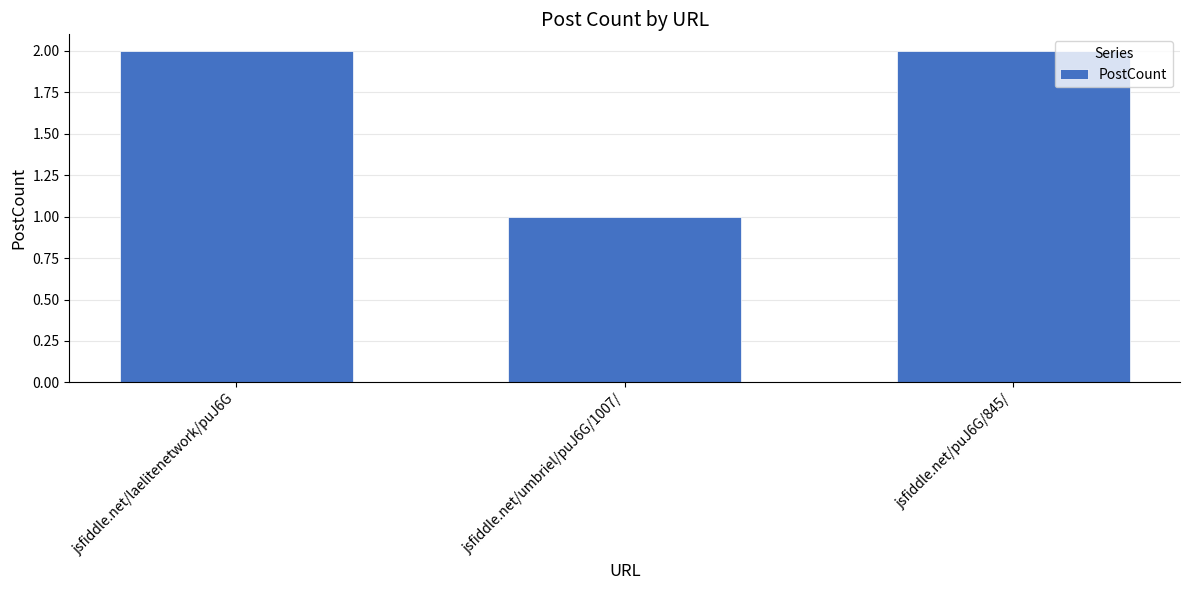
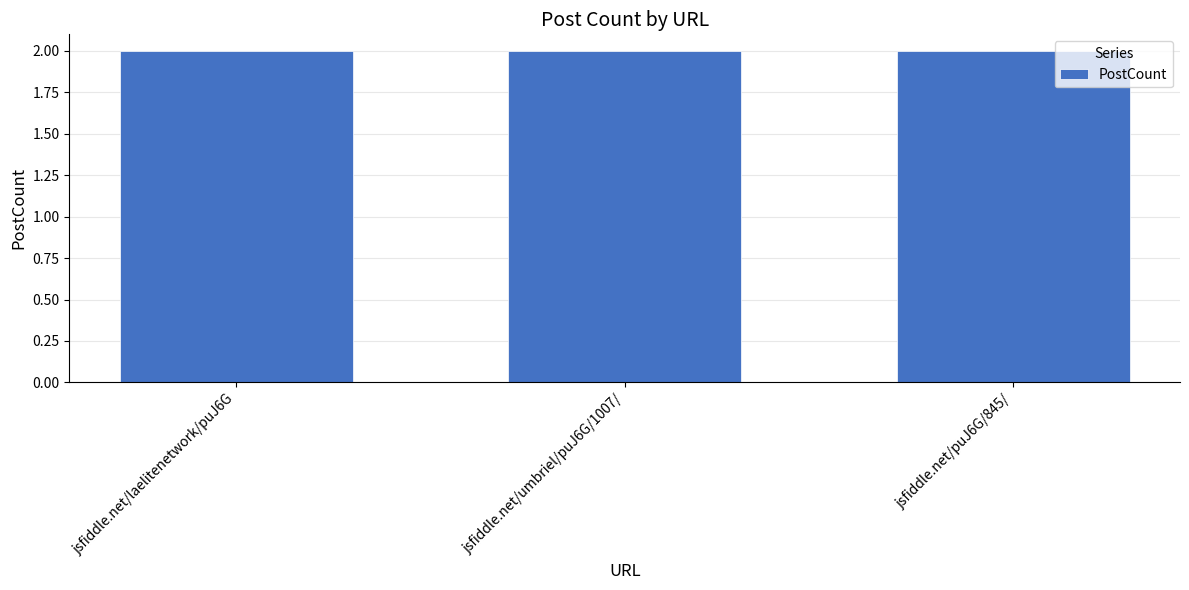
jsfiddle.net/umbriel/puJ6G/1007/: 1 -> 2
